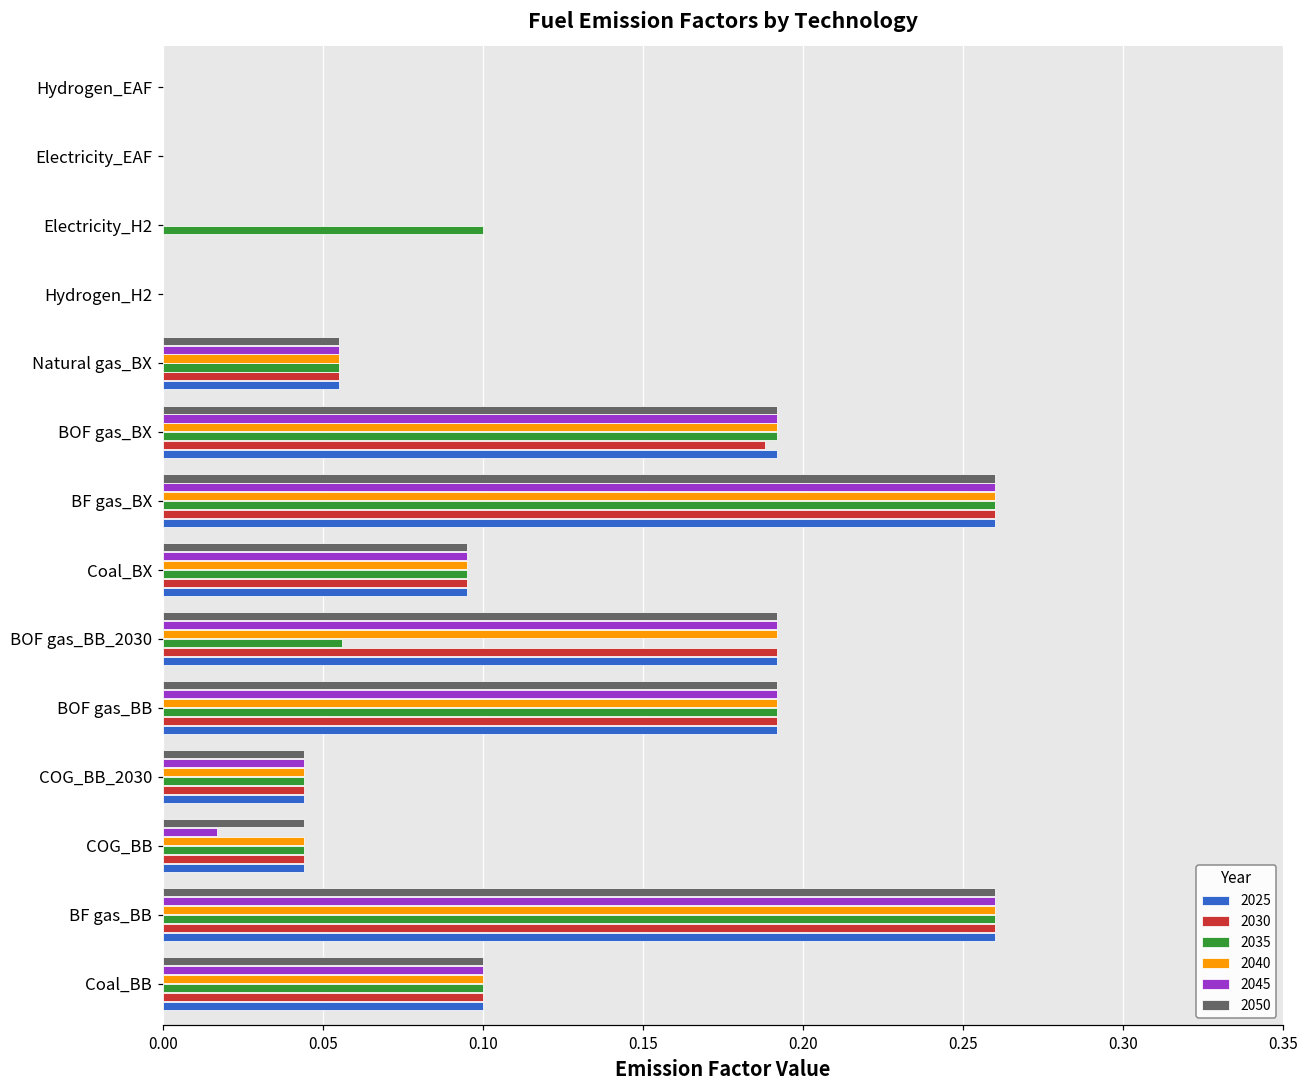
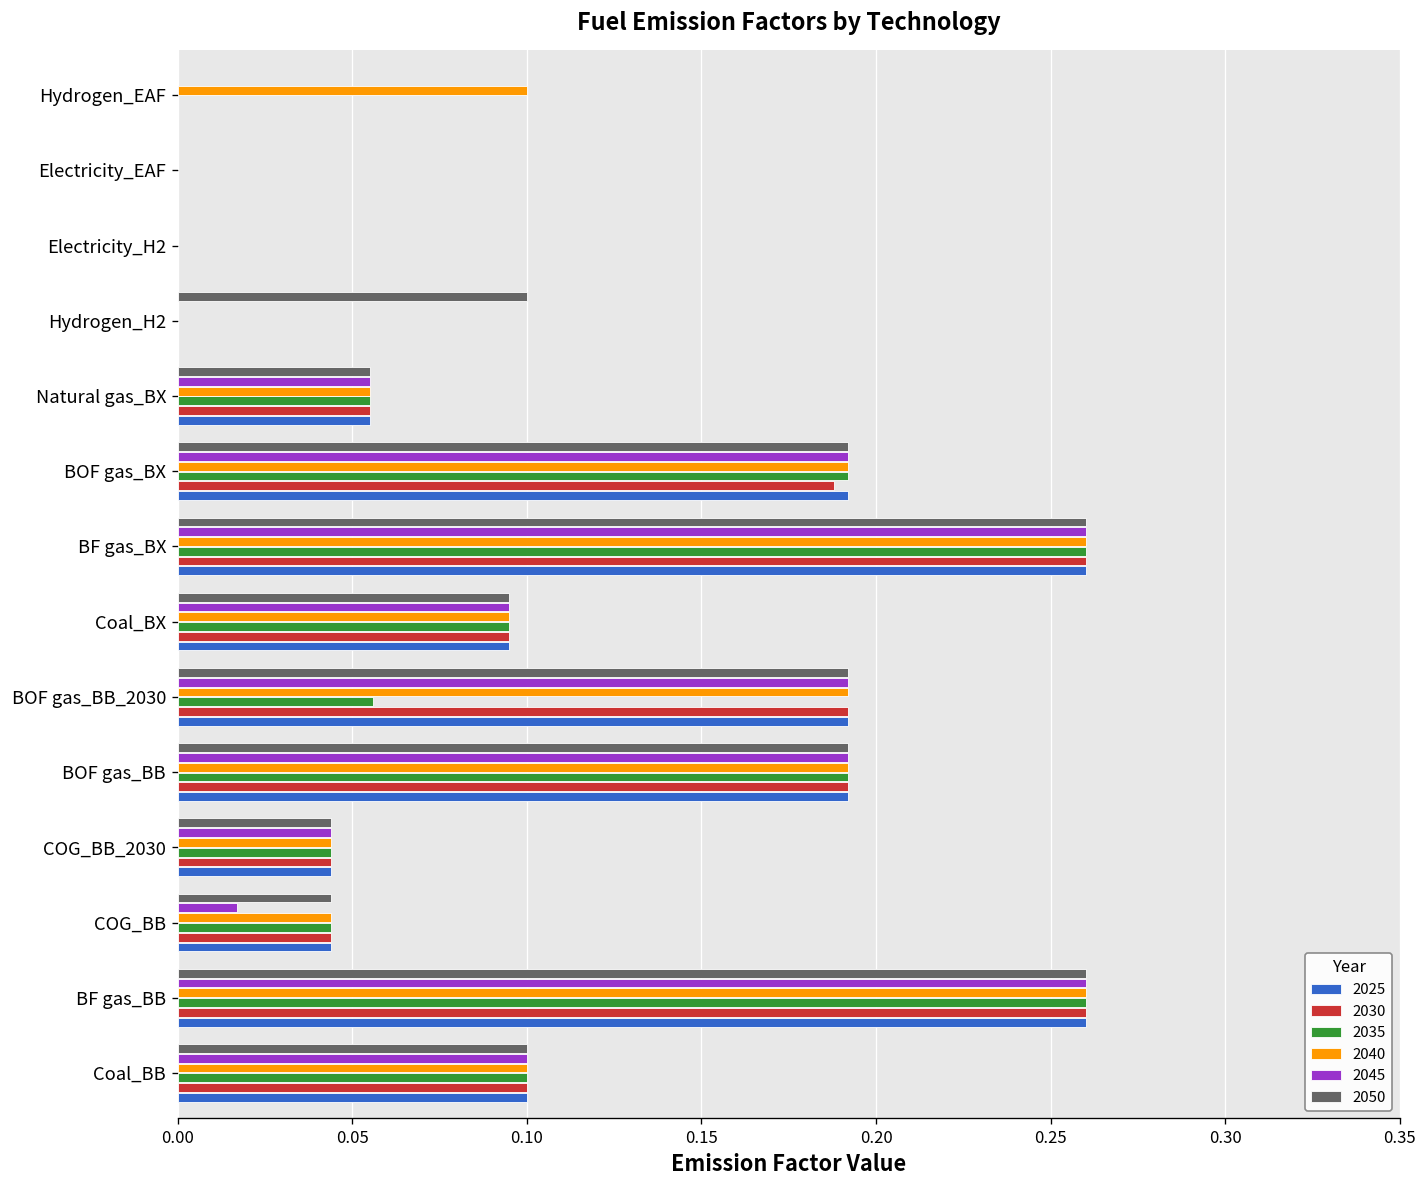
2040, Hydrogen_EAF: 0.0 -> 0.1
2035, Electricity_H2: 0.1 -> 0.0
2050, Hydrogen_H2: 0.0 -> 0.1
